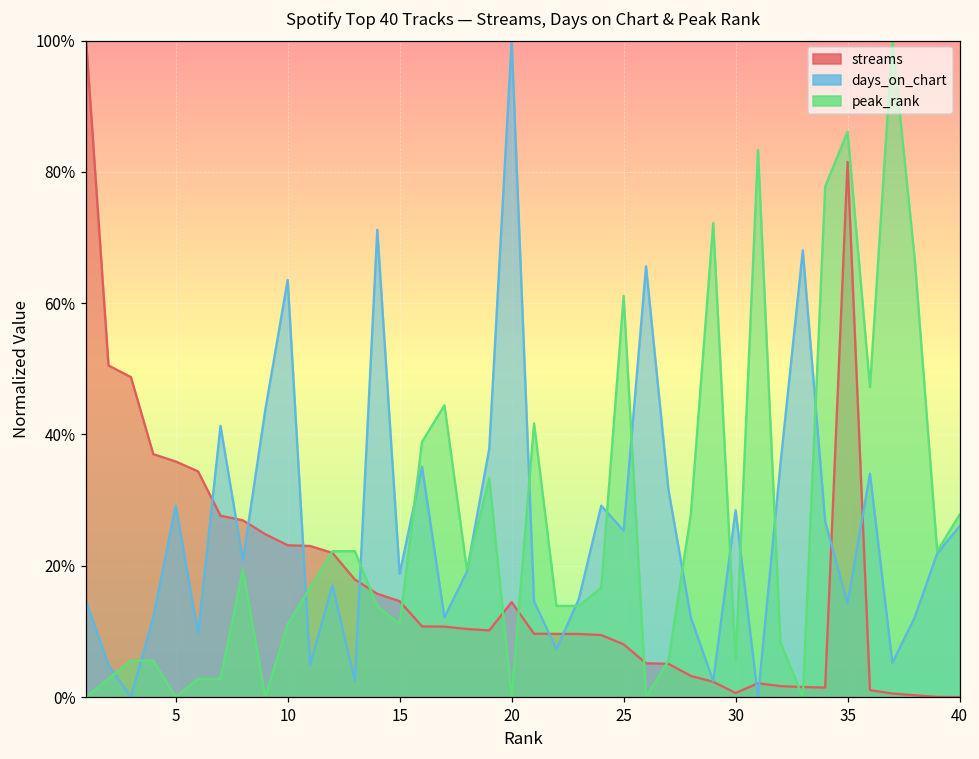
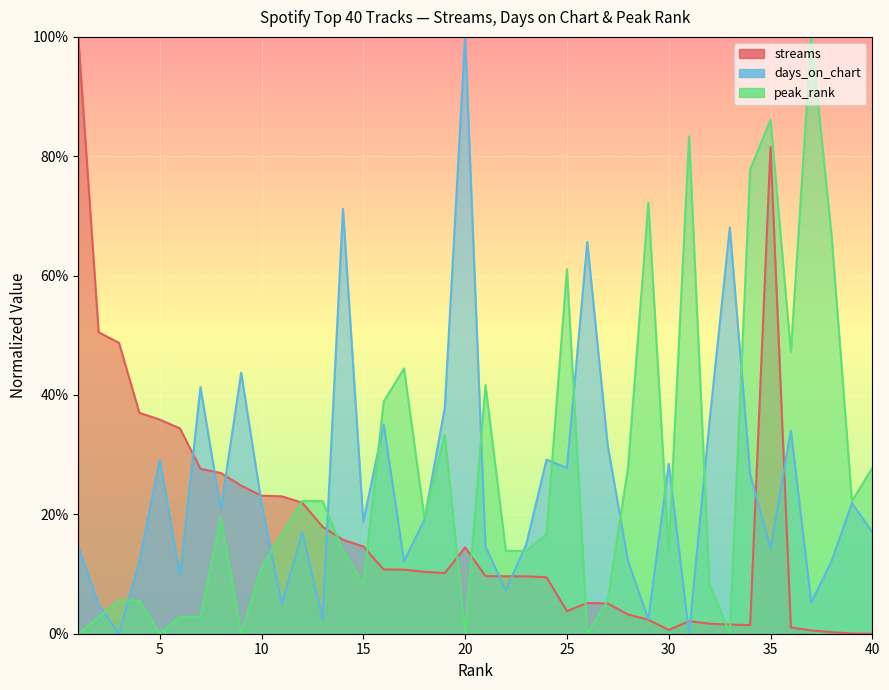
days_on_chart, 10: 64% -> 22%
peak_rank, 15: 11% -> 8%
streams, 25: 8% -> 4%
days_on_chart, 25: 25% -> 28%
peak_rank, 30: 6% -> 14%
days_on_chart, 40: 26% -> 17%
